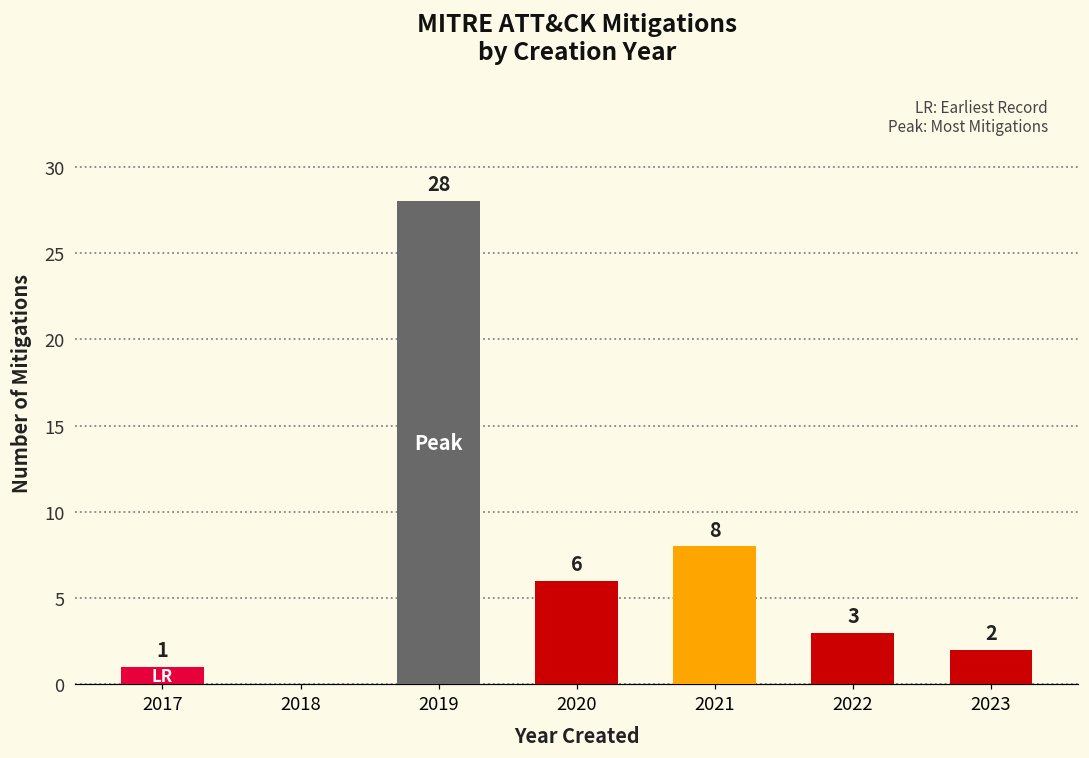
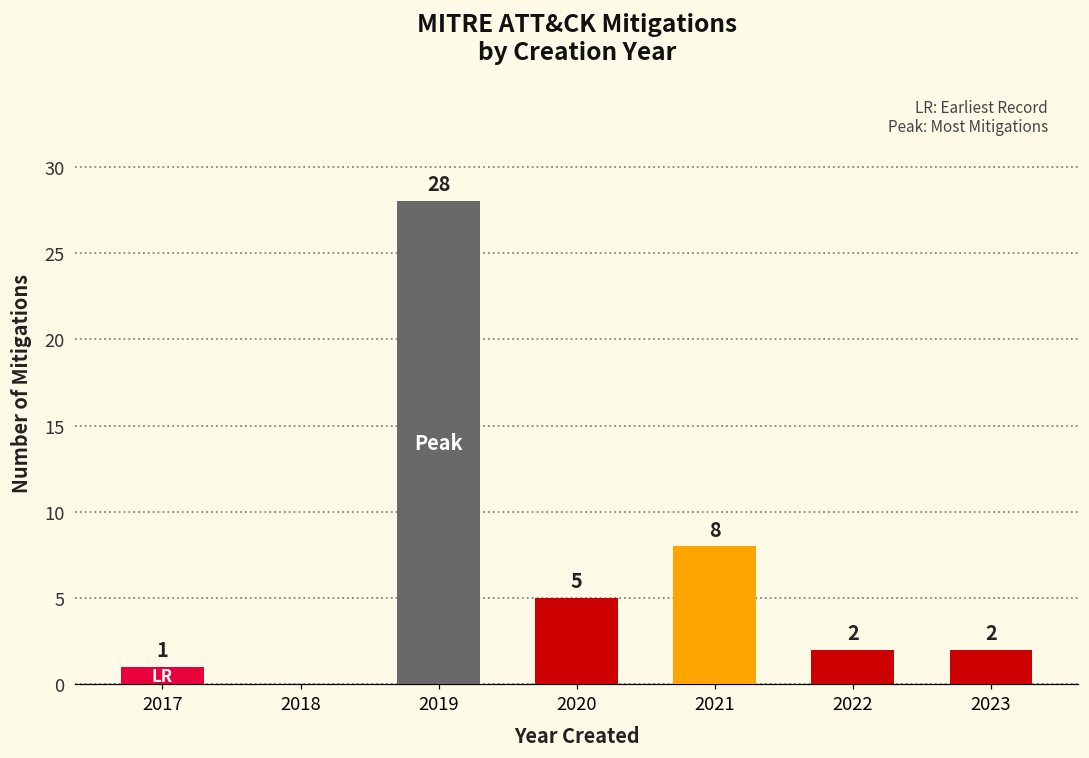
2020: 6 -> 5
2022: 3 -> 2
